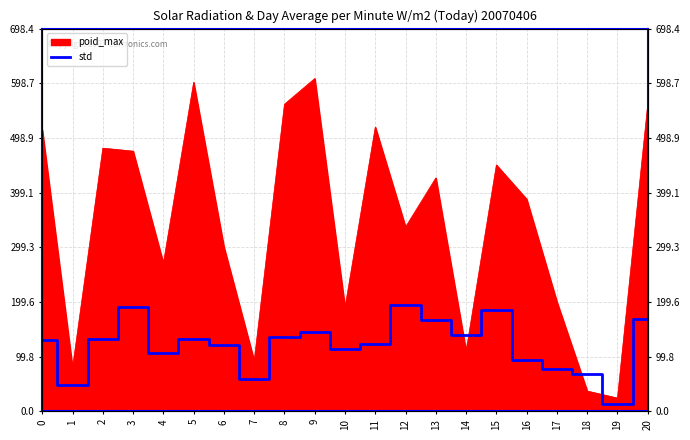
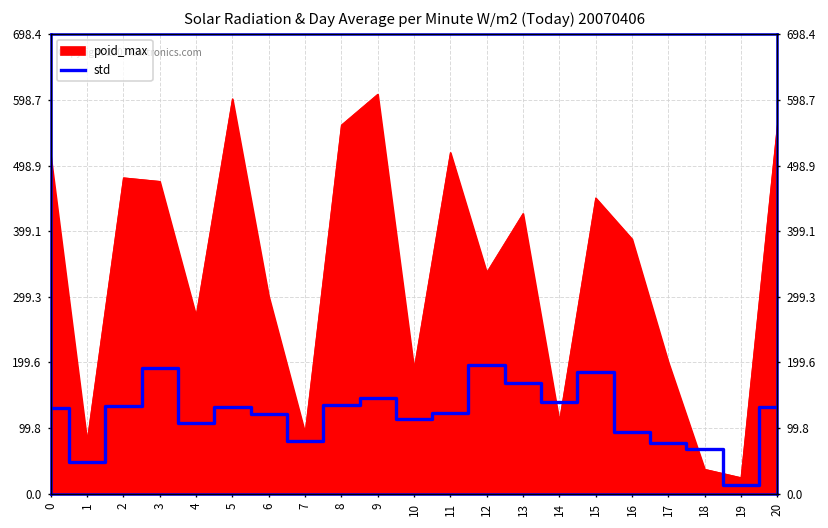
std, 7: 60 -> 80
std, 20: 170 -> 130
